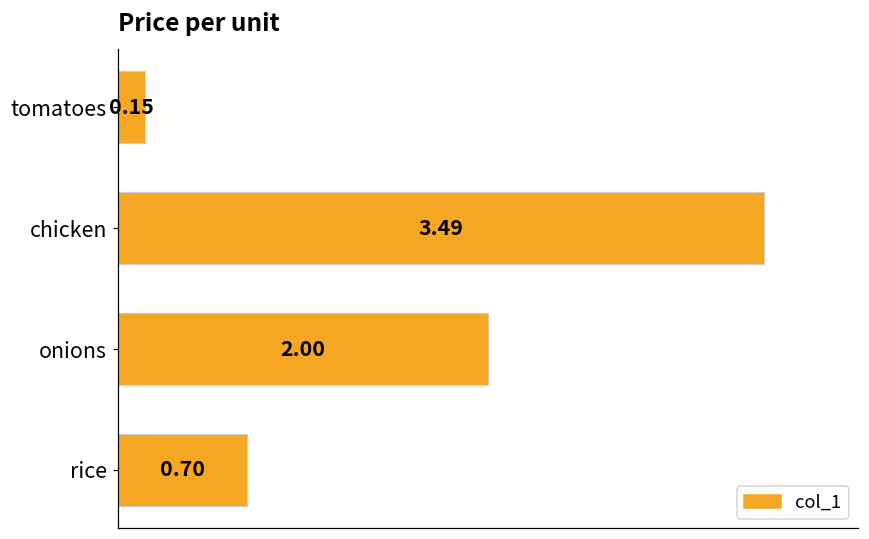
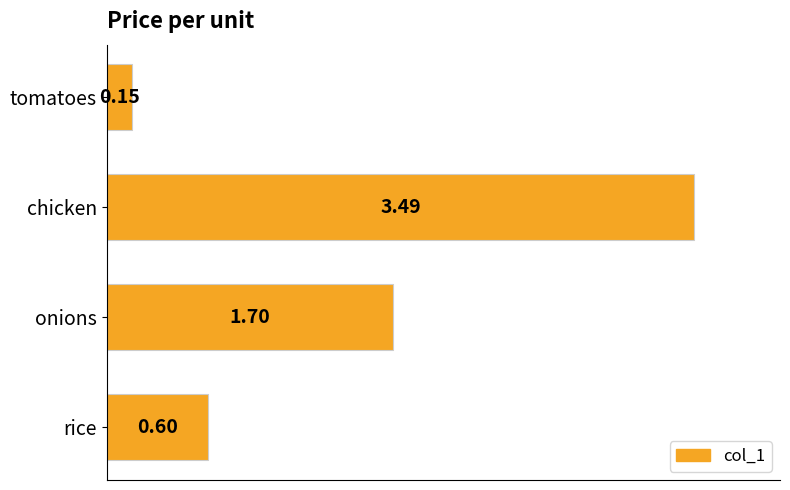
onions: 2.00 -> 1.70
rice: 0.70 -> 0.60
